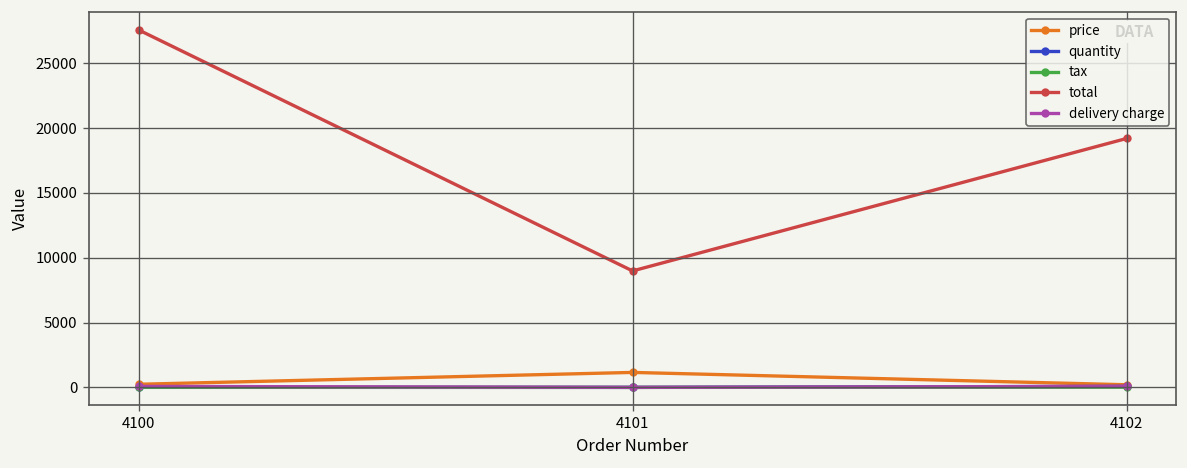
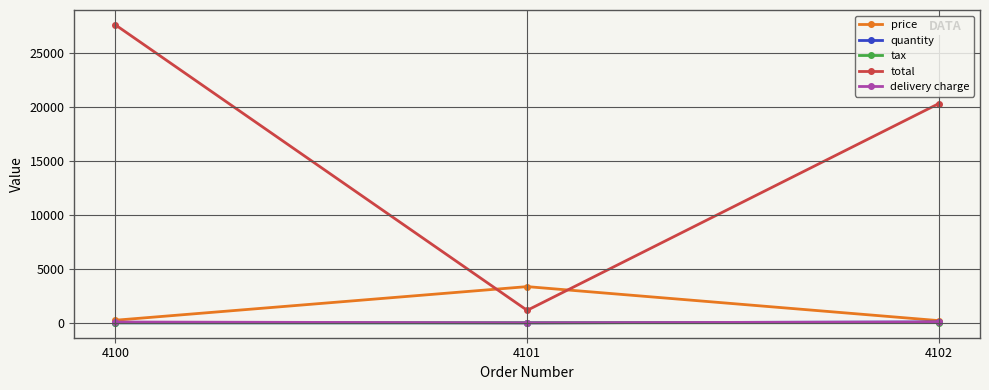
price, 4101: 1200 -> 3400
total, 4101: 9000 -> 1200
total, 4102: 19200 -> 20300
